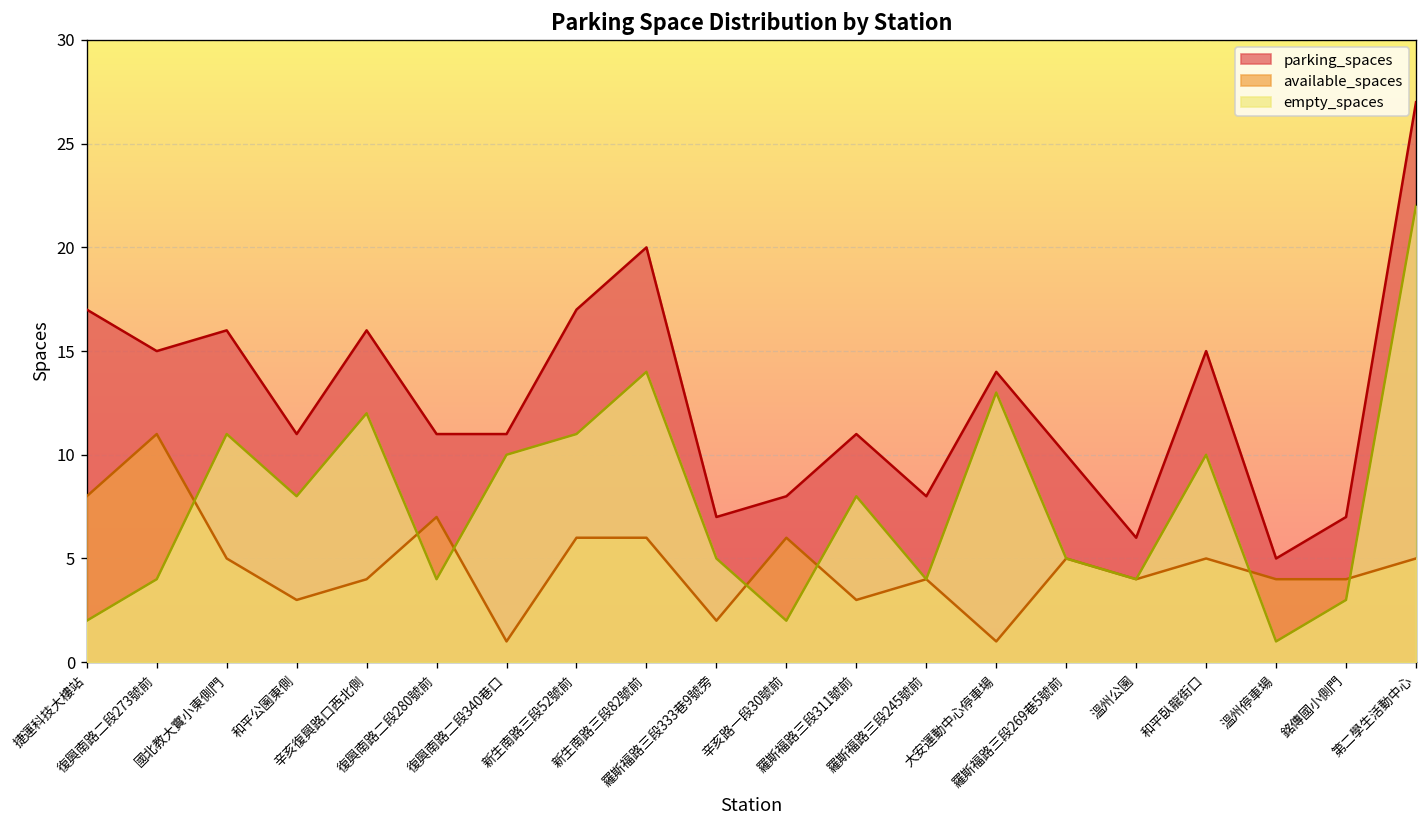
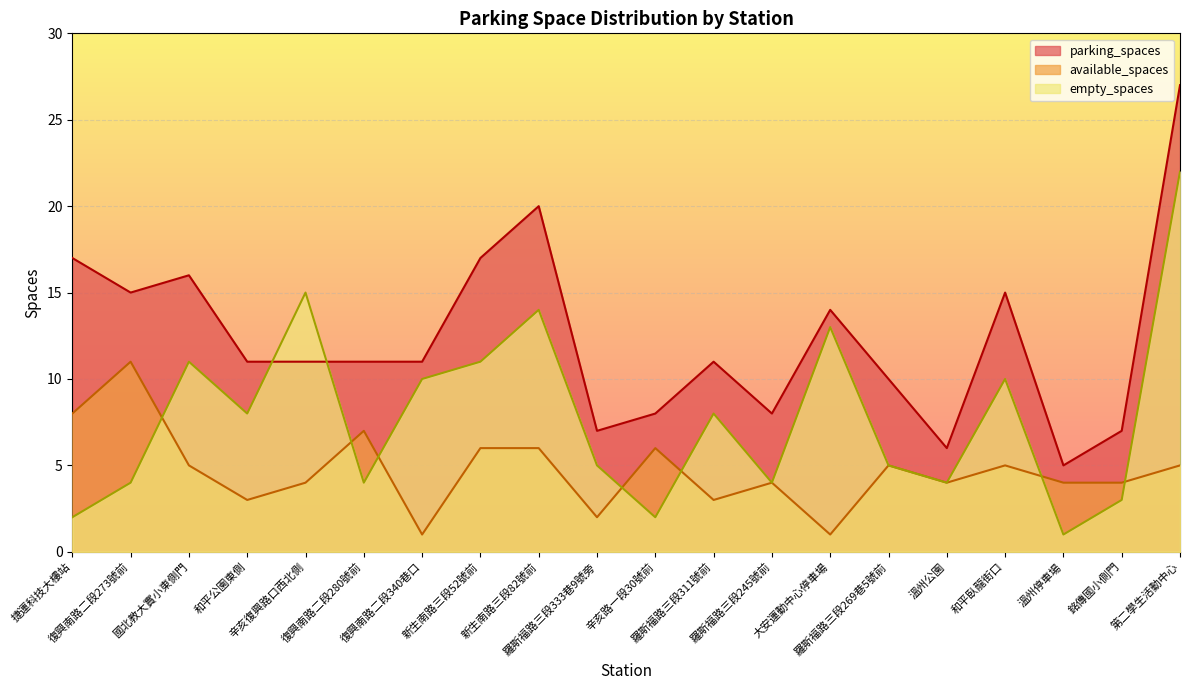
parking_spaces, 辛亥復興路口西北側: 16 -> 11
empty_spaces, 辛亥復興路口西北側: 12 -> 15
